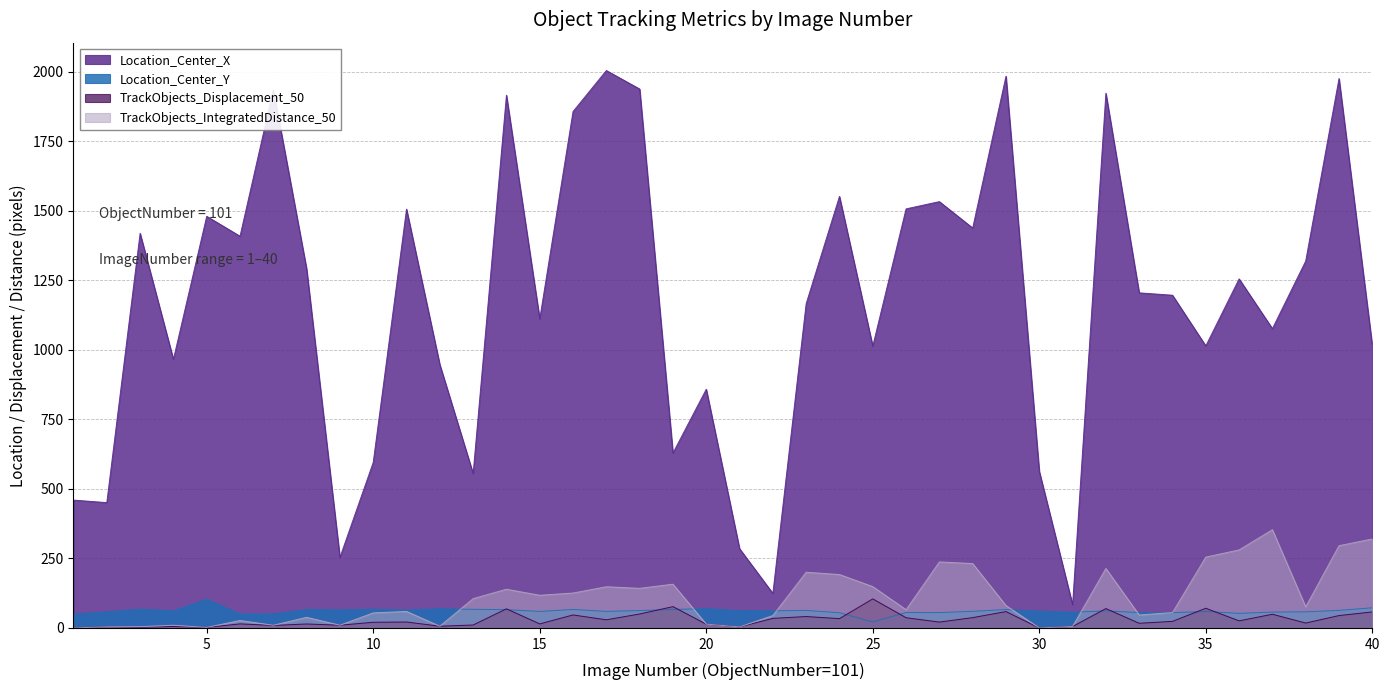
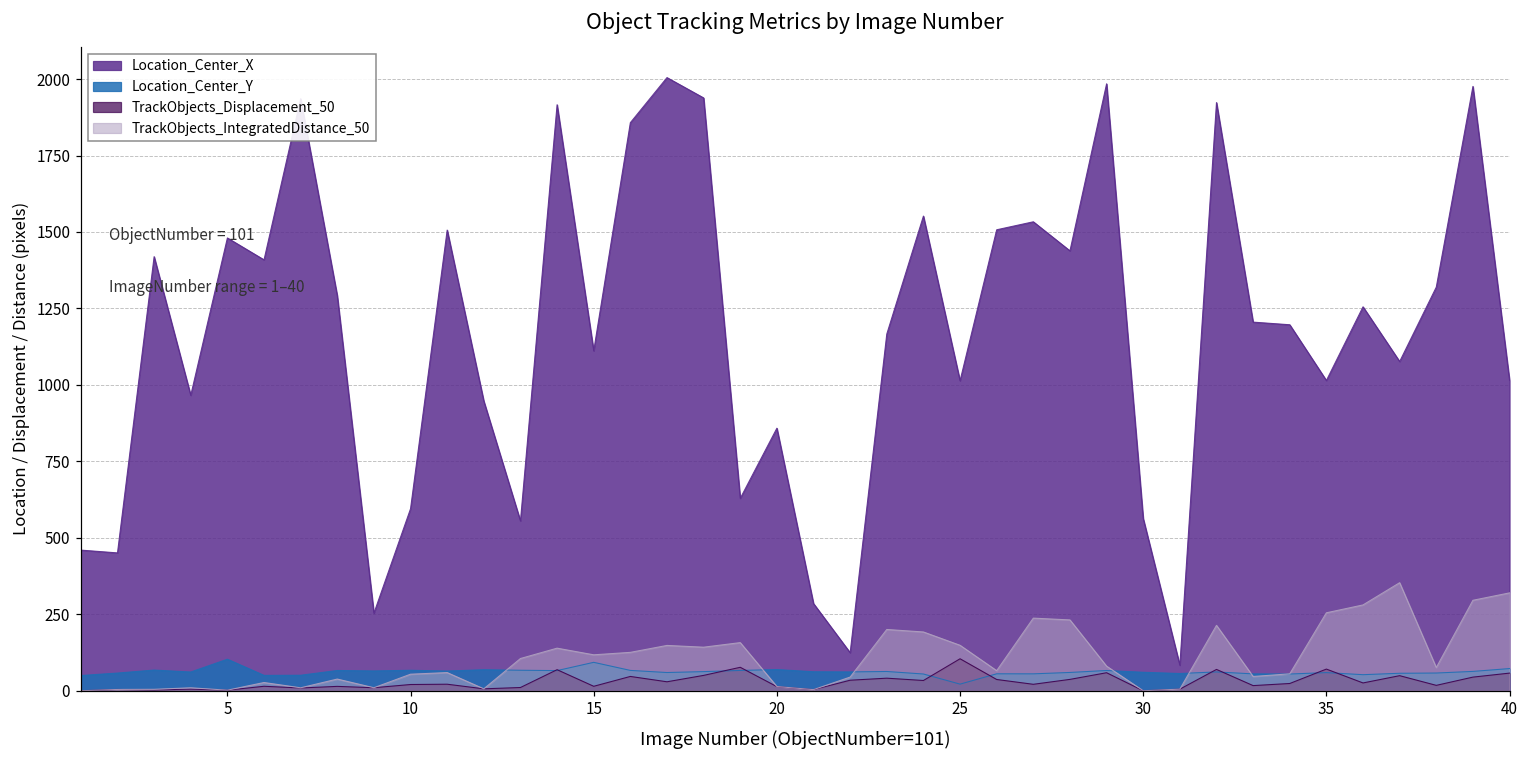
Location_Center_Y, 15: 60 -> 90
